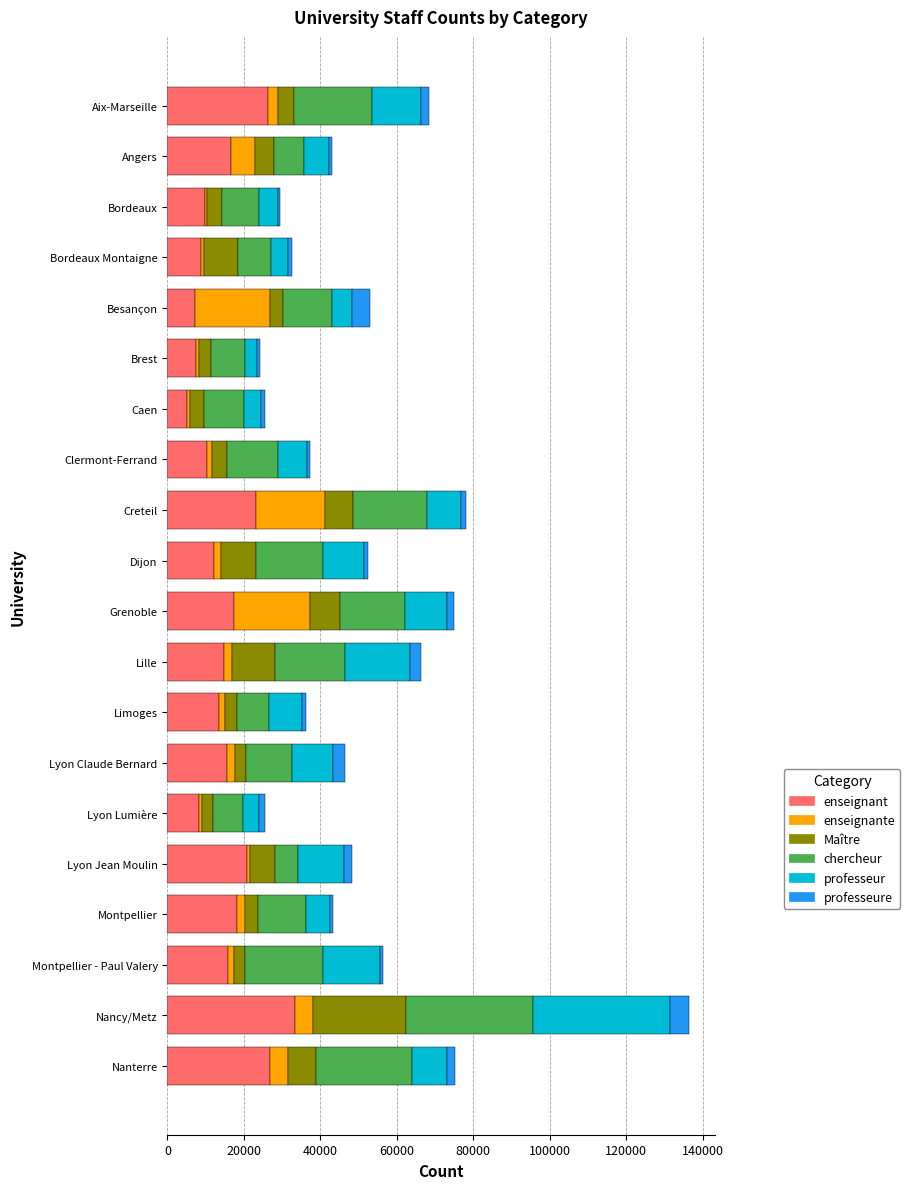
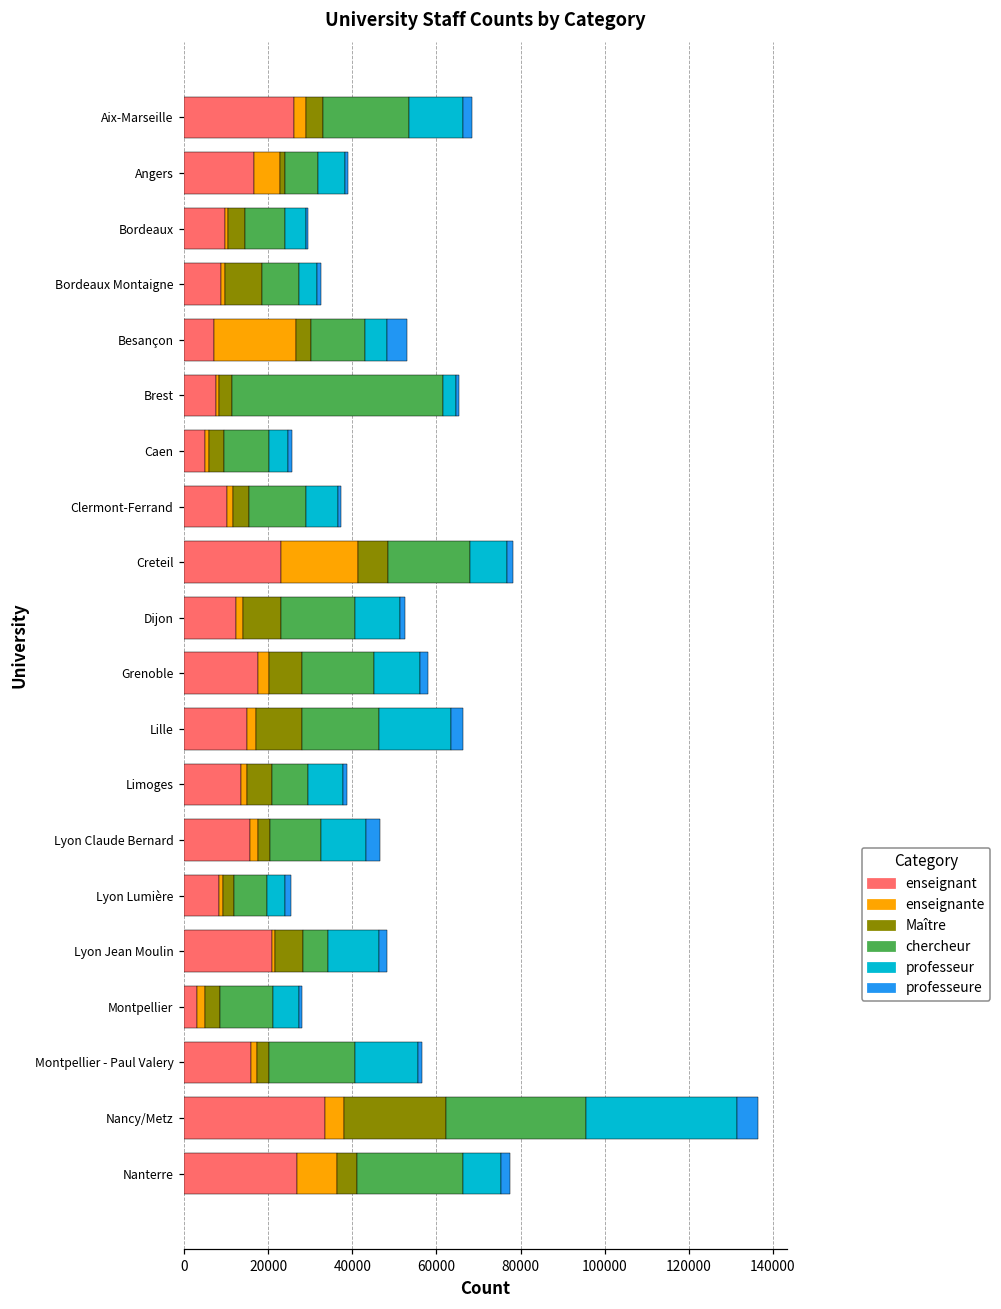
Maître, Angers: 5000 -> 1000
chercheur, Brest: 9000 -> 50000
enseignante, Grenoble: 20000 -> 3000
Maître, Limoges: 3000 -> 6000
enseignant, Montpellier: 18000 -> 3000
enseignante, Nanterre: 5000 -> 9000
Maître, Nanterre: 7000 -> 5000
